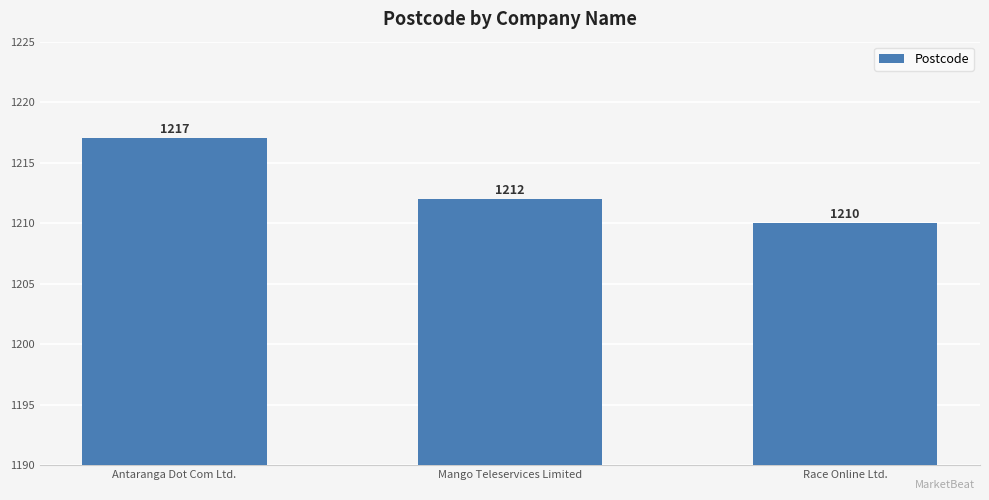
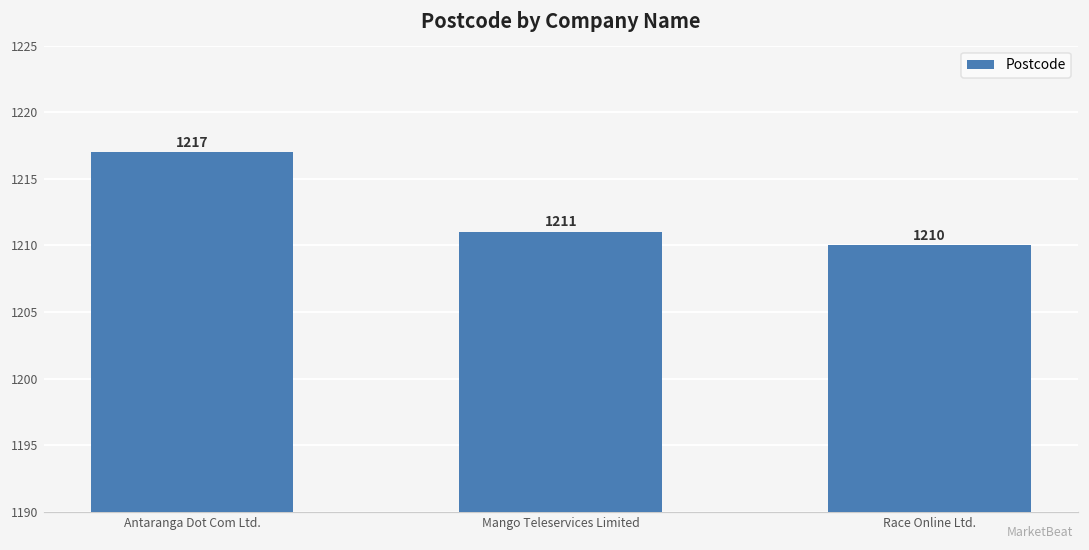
Mango Teleservices Limited: 1212 -> 1211
